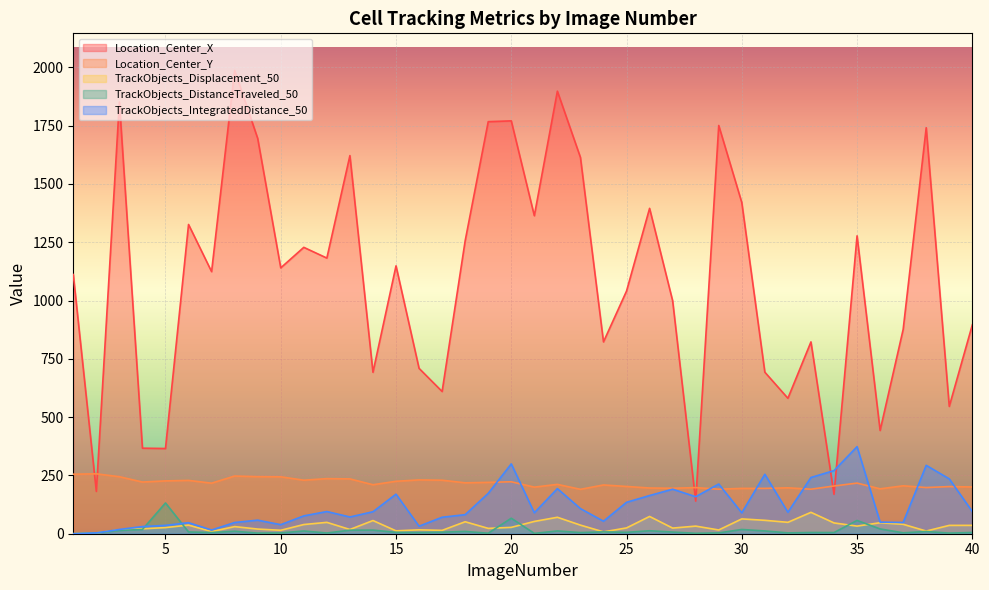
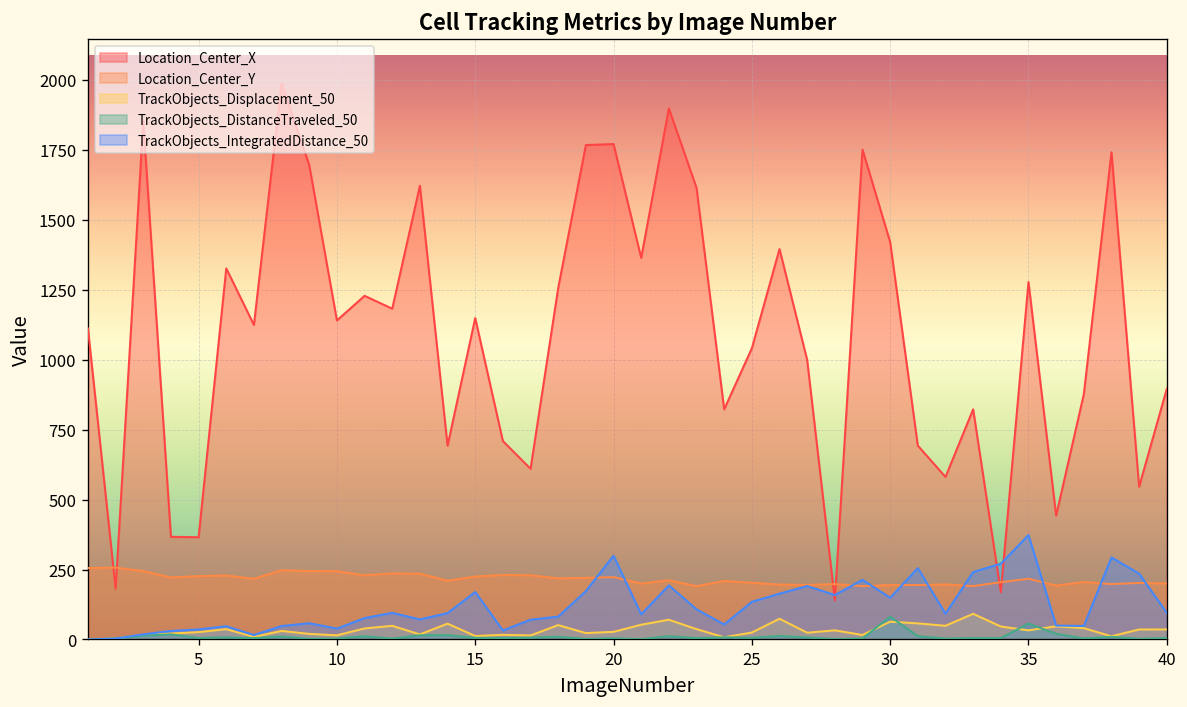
TrackObjects_DistanceTraveled_50, 5: 130 -> 10
TrackObjects_DistanceTraveled_50, 20: 70 -> 0
TrackObjects_DistanceTraveled_50, 30: 20 -> 80
TrackObjects_IntegratedDistance_50, 30: 90 -> 150
